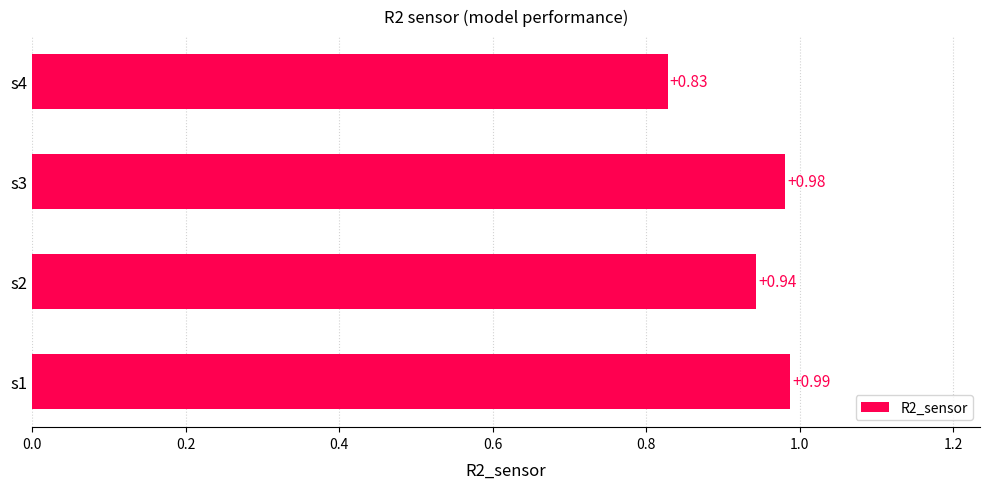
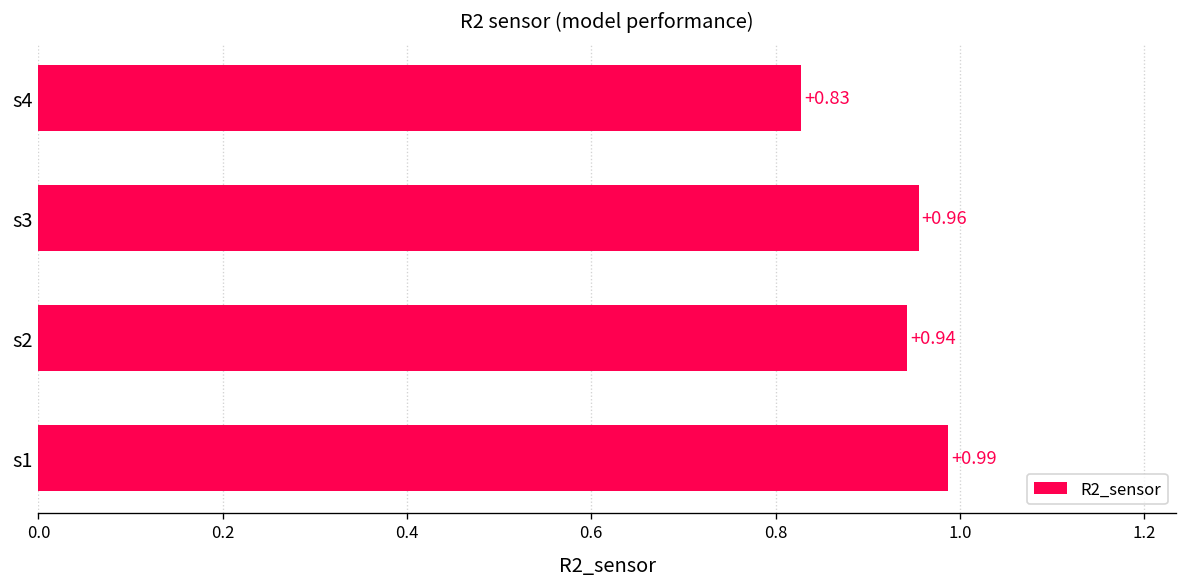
s3: +0.98 -> +0.96
